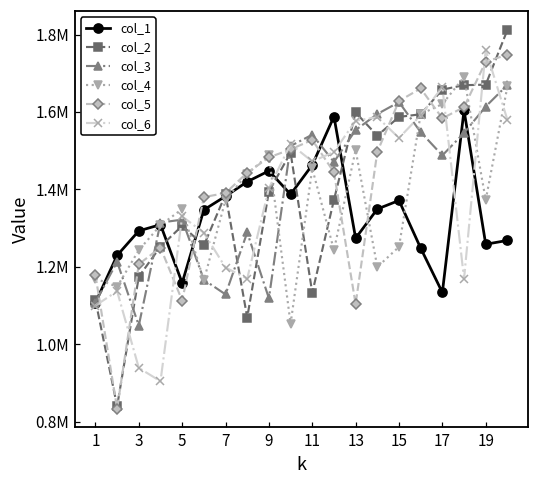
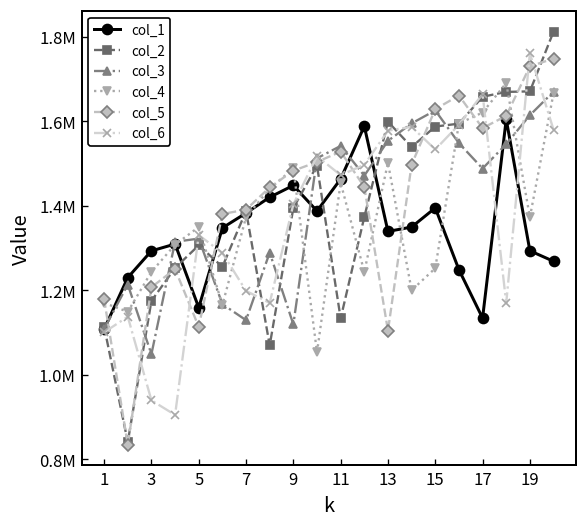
col_1, 13: 1270000 -> 1340000
col_1, 15: 1370000 -> 1390000
col_1, 19: 1260000 -> 1290000
